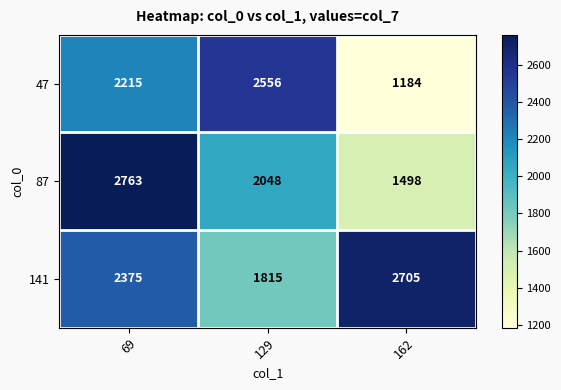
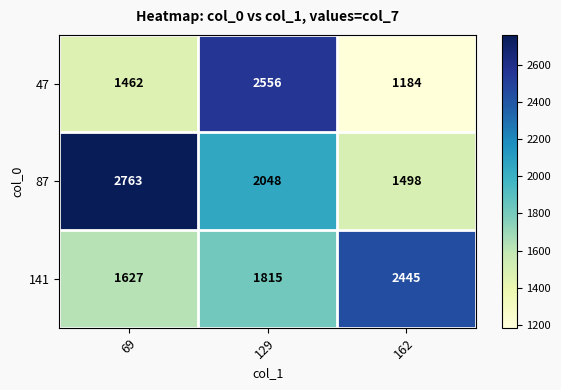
47, 69: 2215 -> 1462
141, 69: 2375 -> 1627
141, 162: 2705 -> 2445
